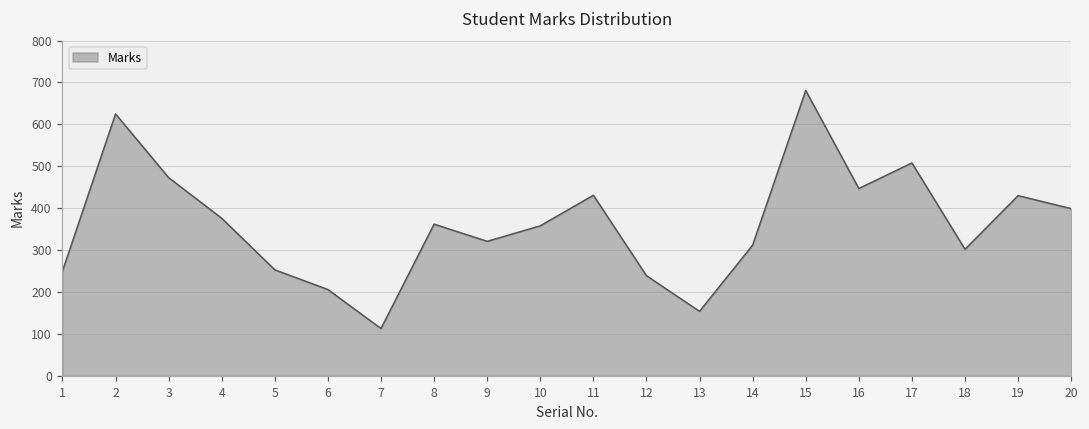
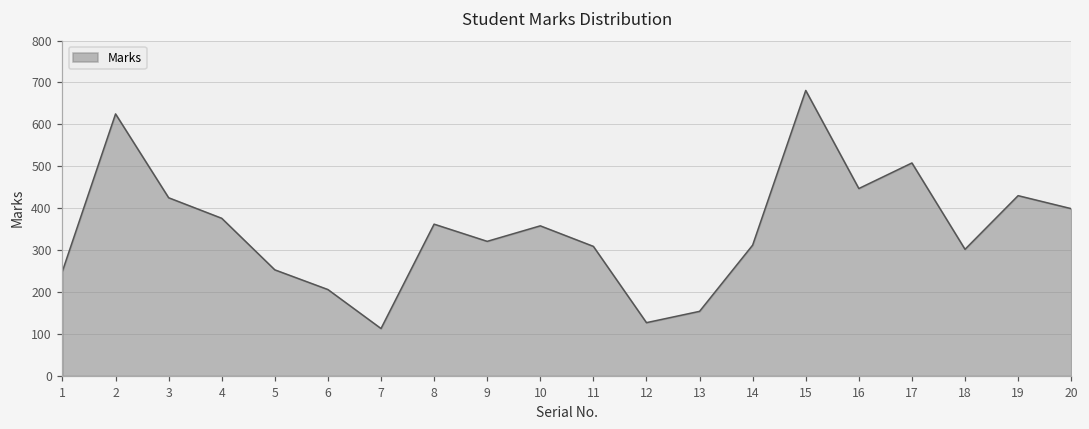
3: 470 -> 430
11: 430 -> 310
12: 240 -> 130
